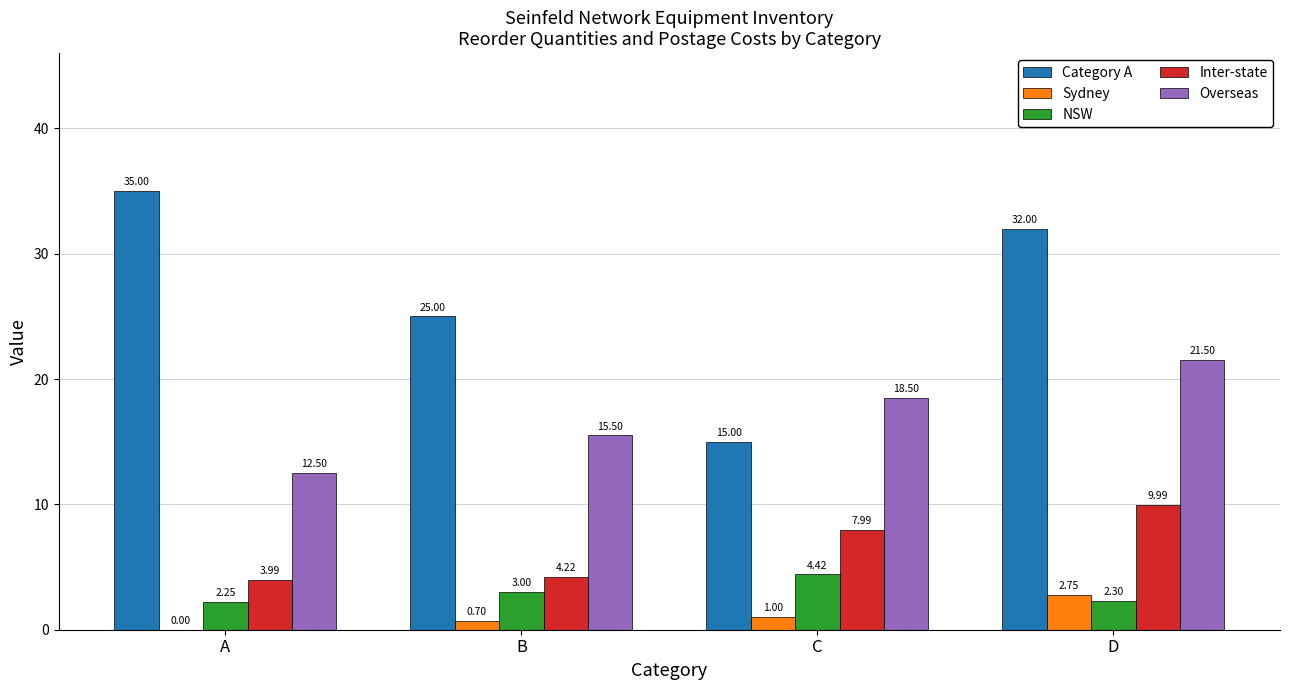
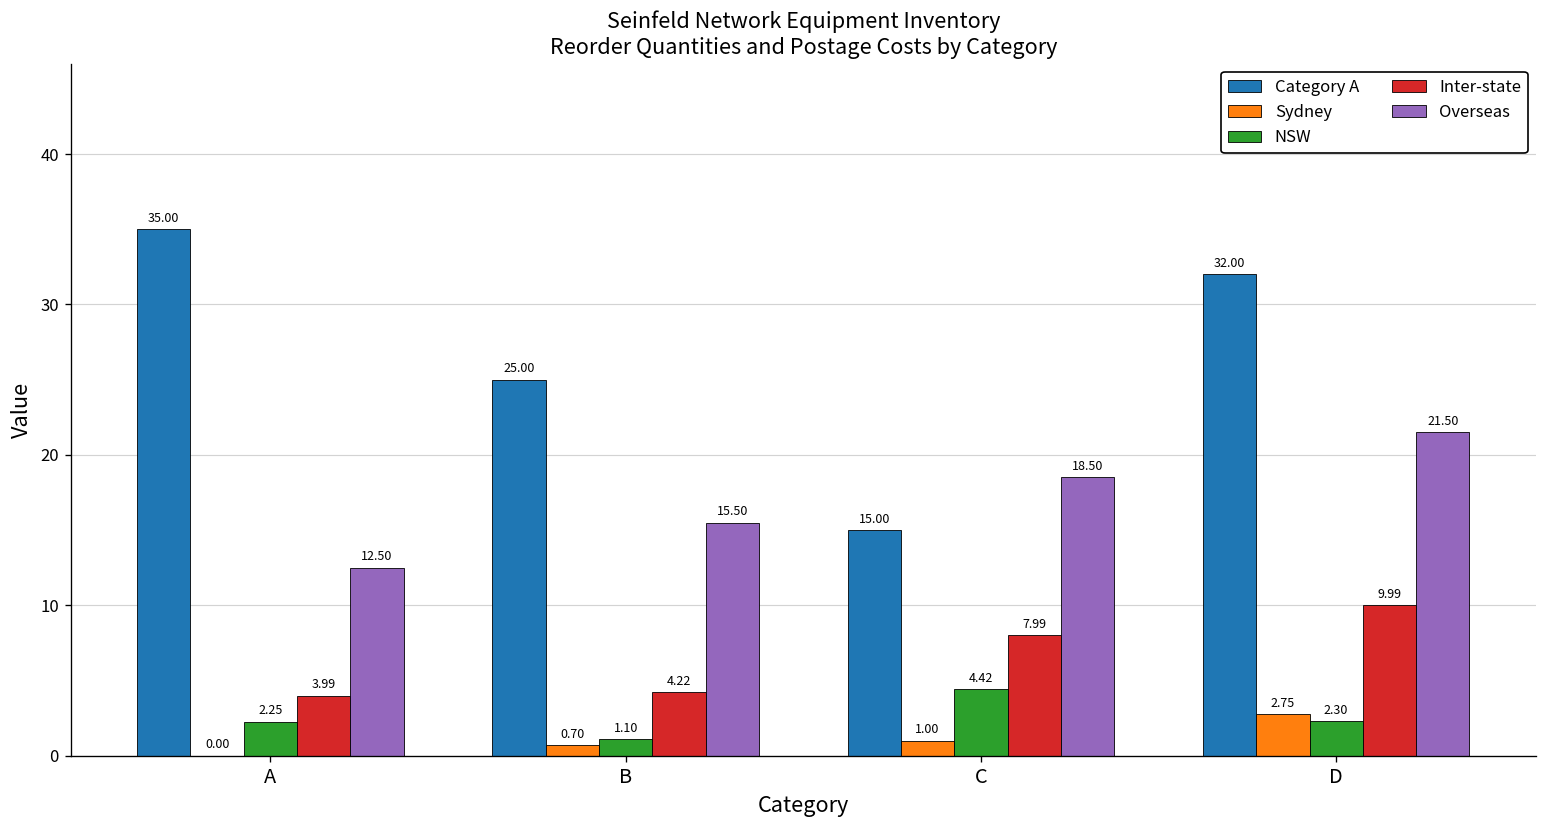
NSW, B: 3.00 -> 1.10
